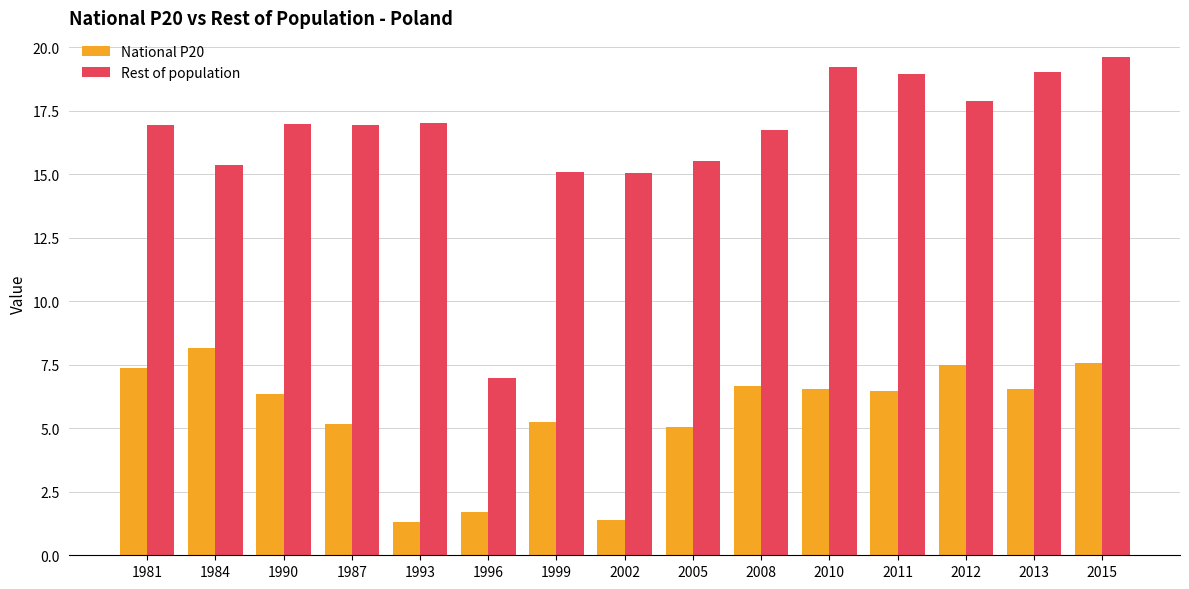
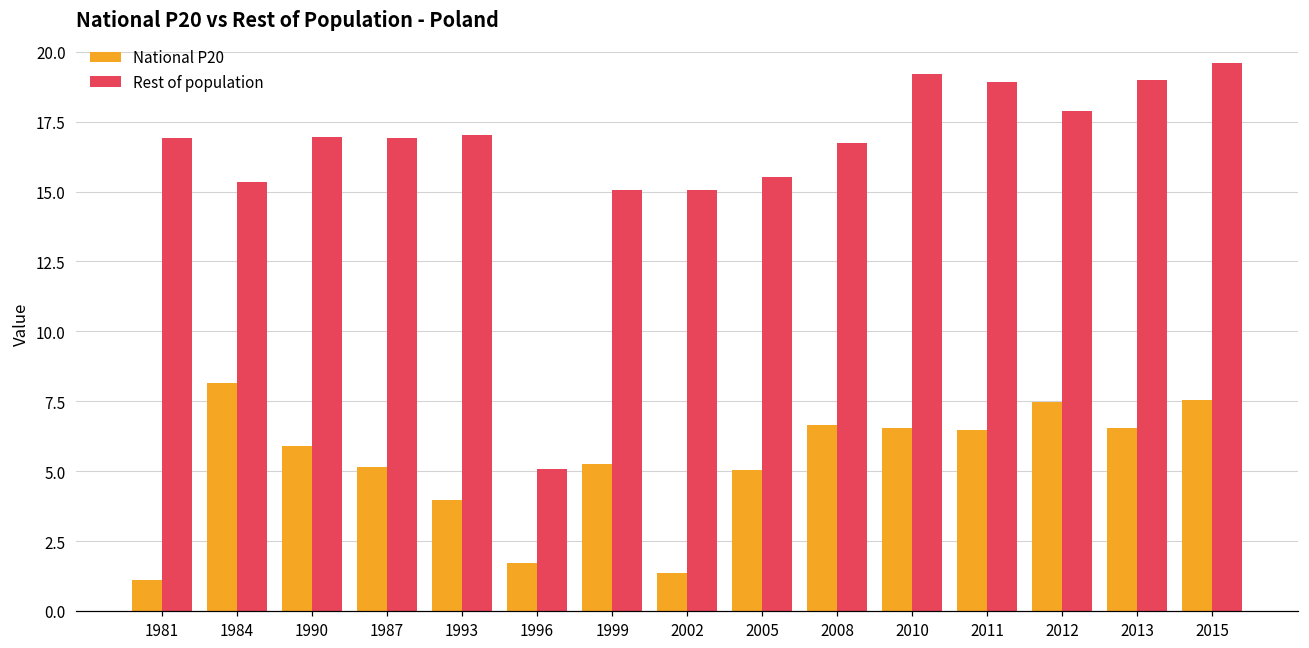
National P20, 1981: 7.4 -> 1.1
National P20, 1990: 6.4 -> 5.9
National P20, 1993: 1.3 -> 4.0
Rest of population, 1996: 7.0 -> 5.1
